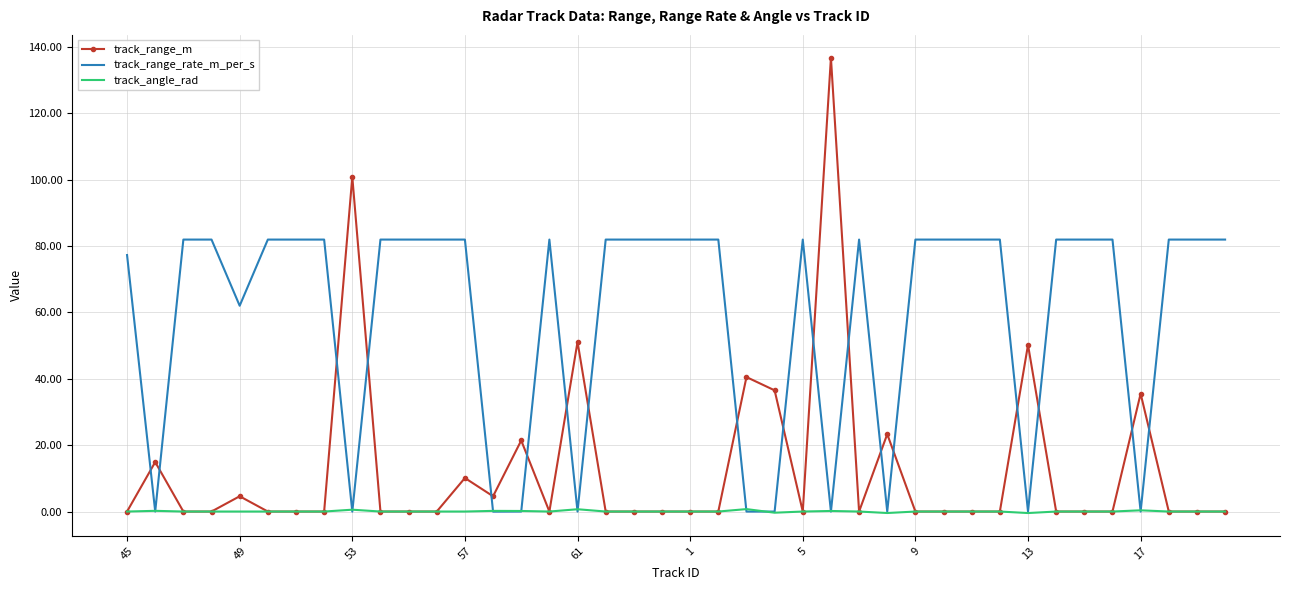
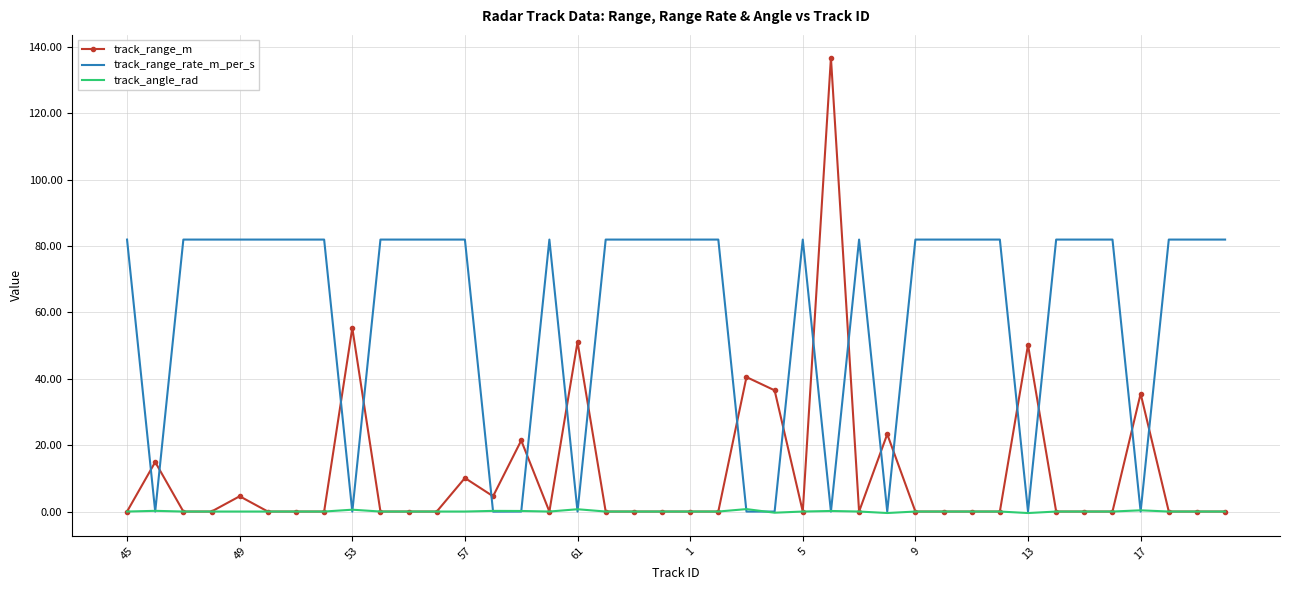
track_range_rate_m_per_s, 45: 77 -> 82
track_range_rate_m_per_s, 49: 62 -> 82
track_range_m, 53: 101 -> 55
